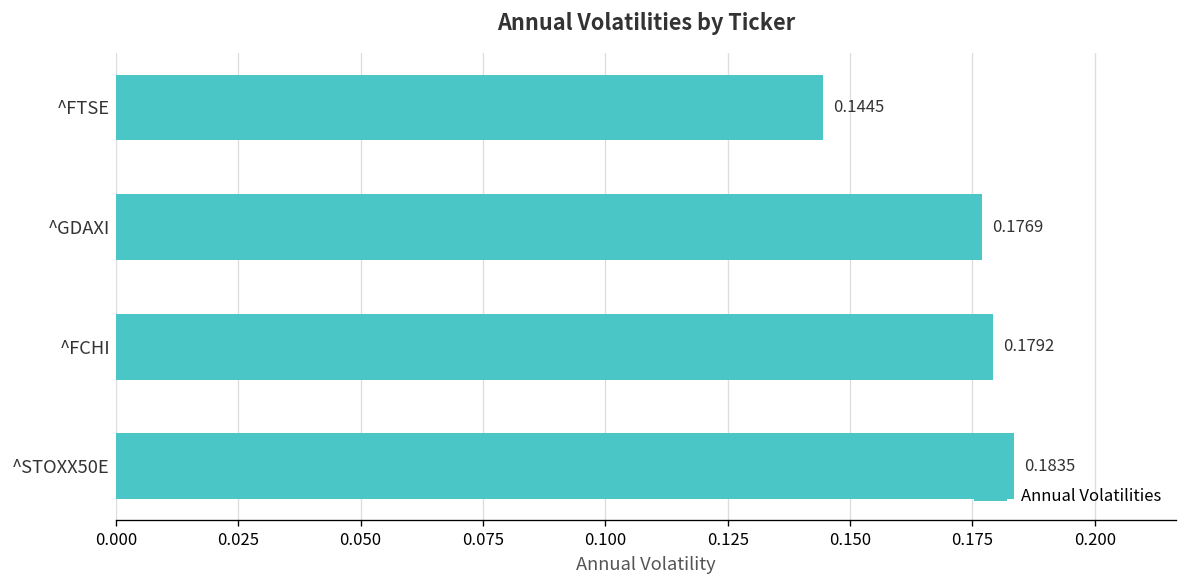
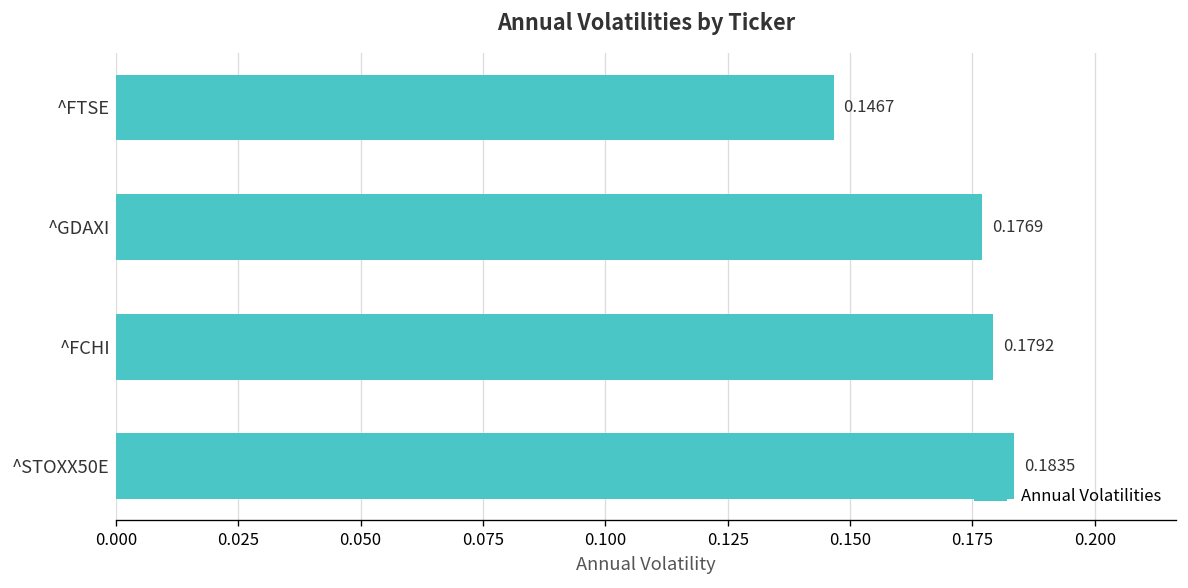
^FTSE: 0.1445 -> 0.1467
